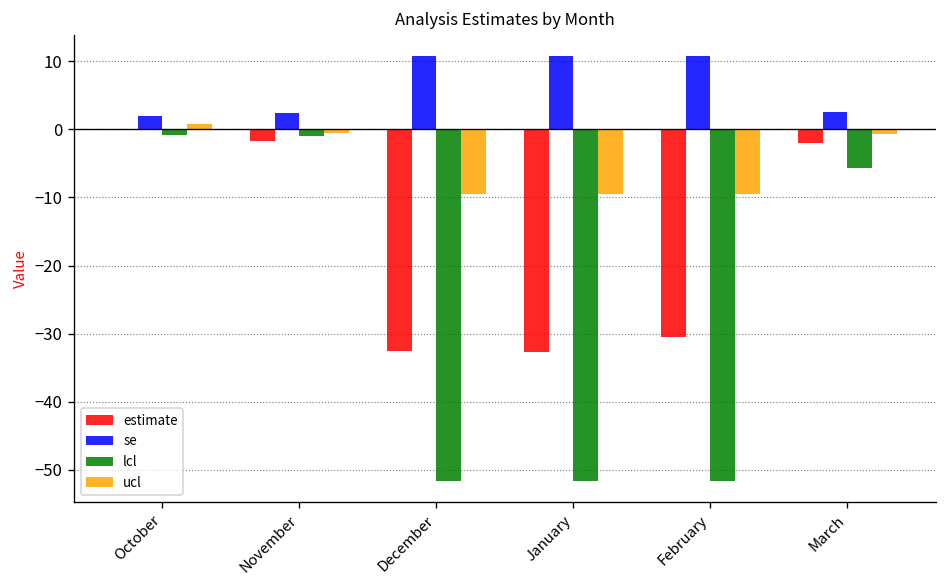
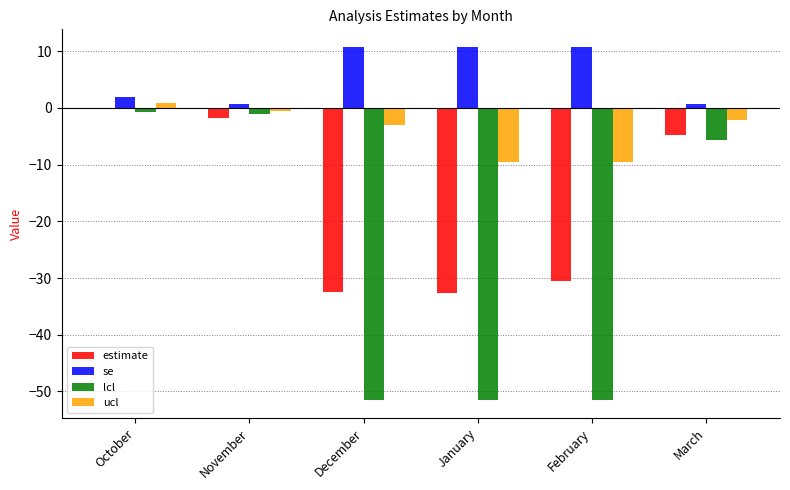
se, November: 2 -> 1
ucl, December: -10 -> -3
estimate, March: -2 -> -5
se, March: 3 -> 1
ucl, March: -1 -> -2
